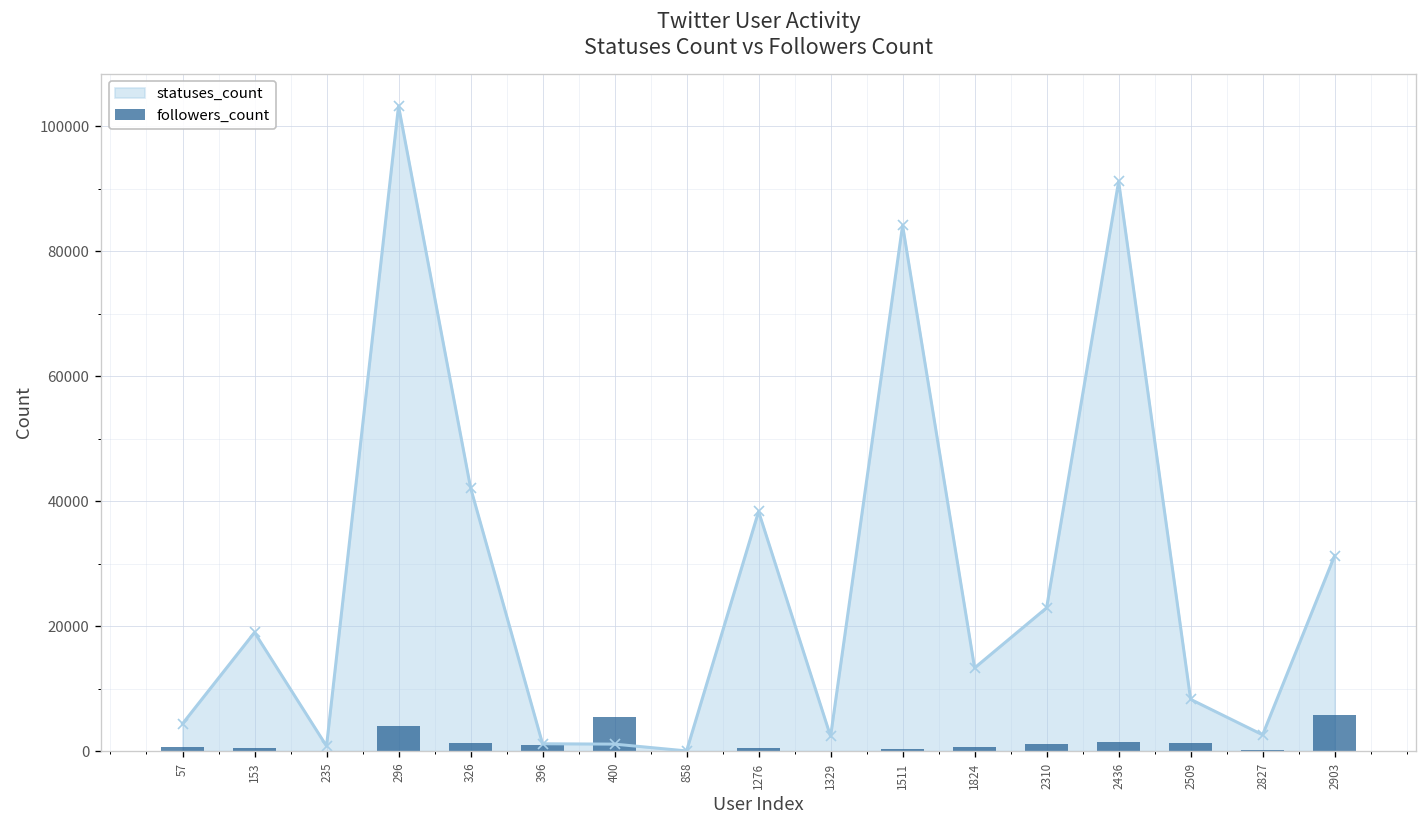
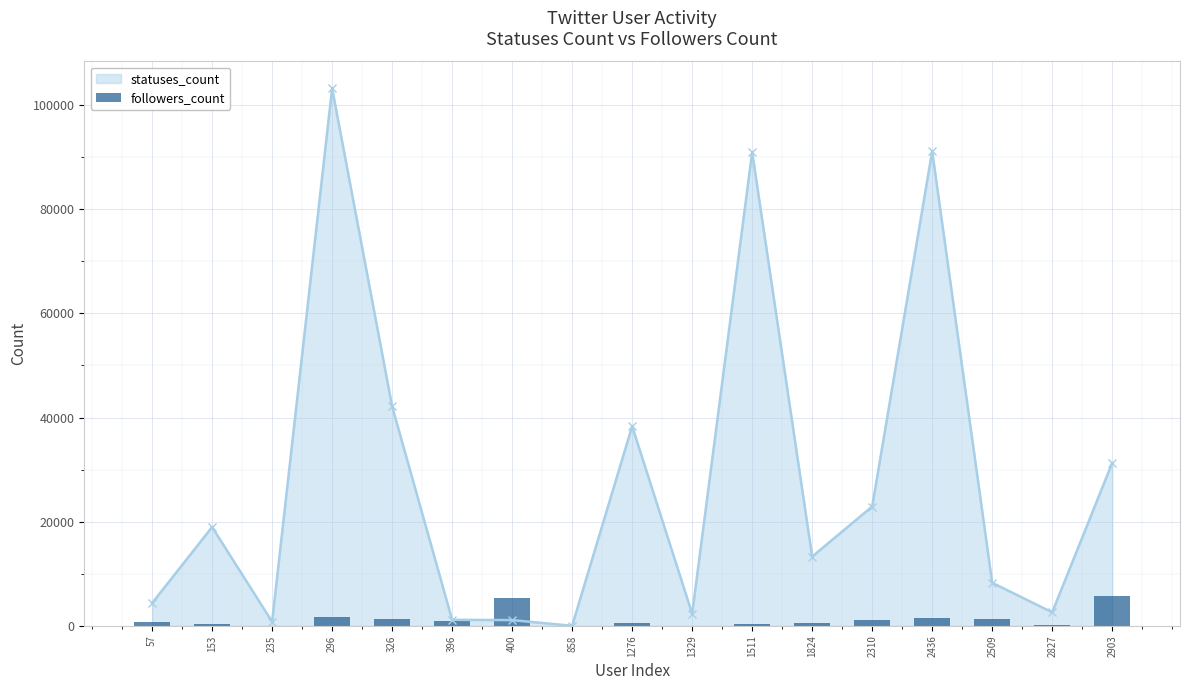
followers_count, 296: 4000 -> 2000
statuses_count, 1511: 84000 -> 91000
